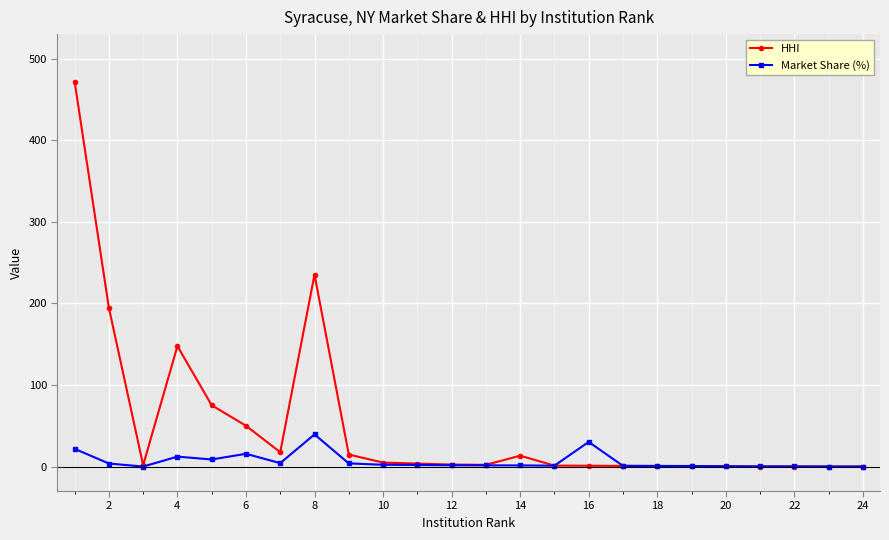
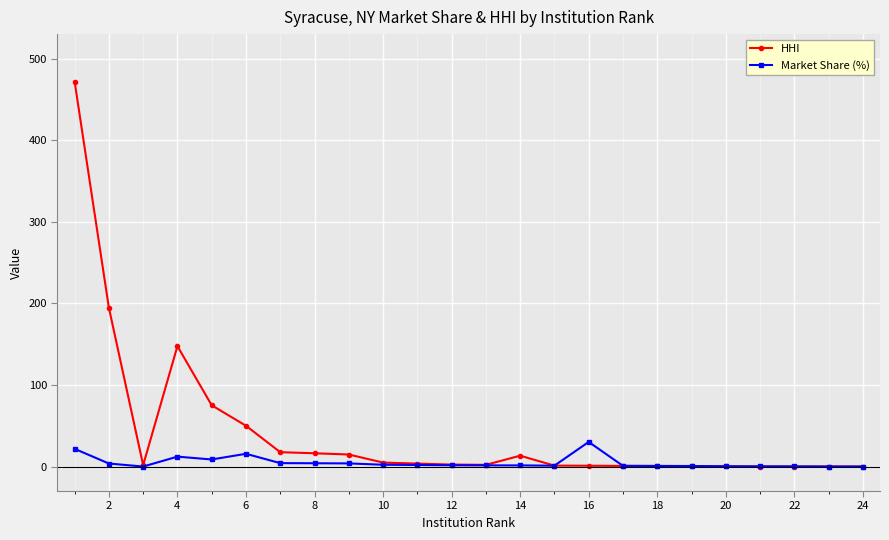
HHI, 8: 240 -> 20
Market Share (%), 8: 40 -> 0
